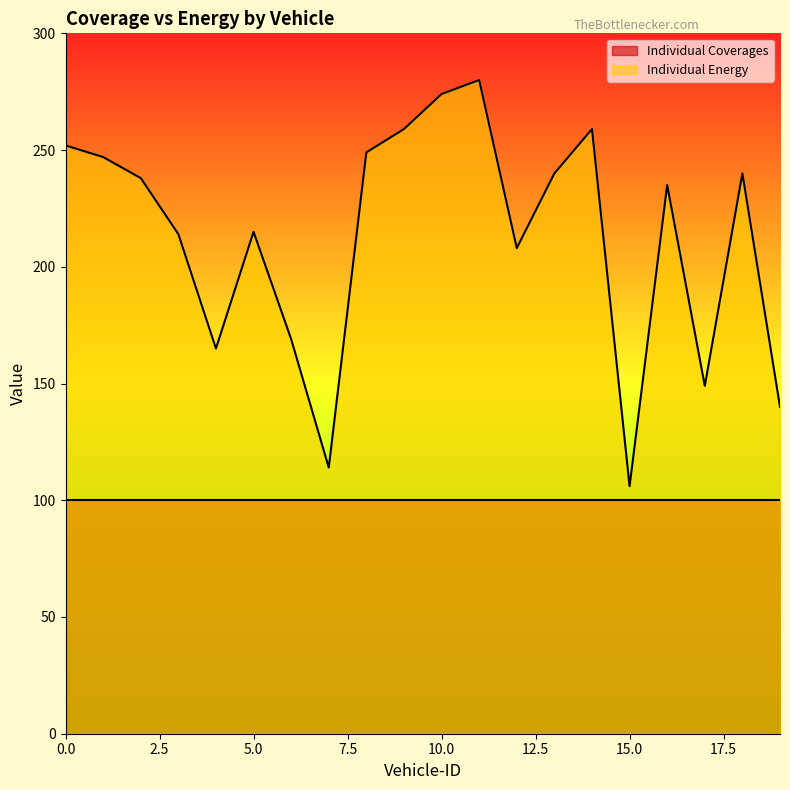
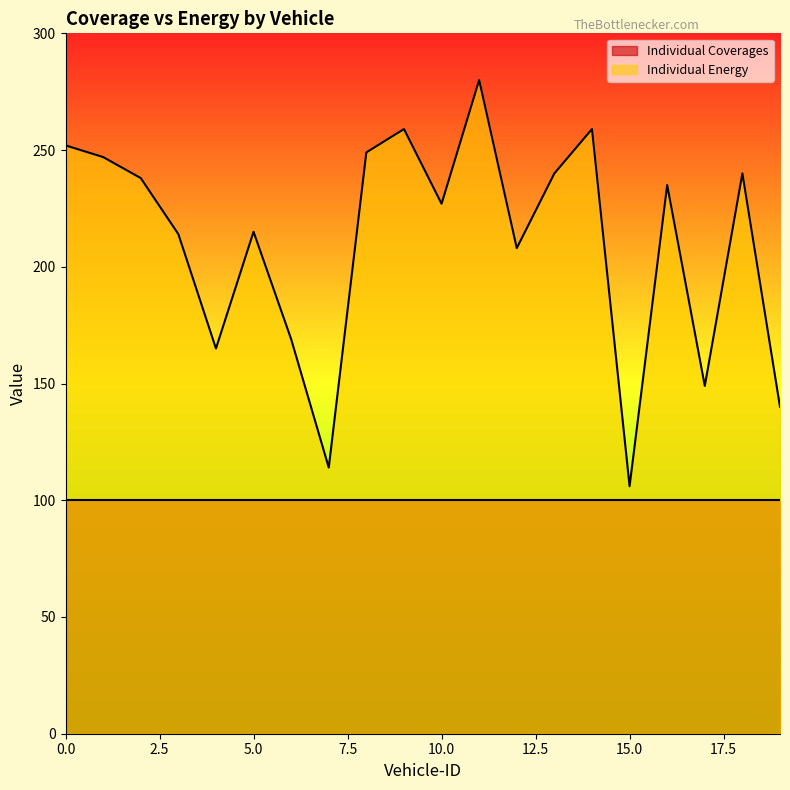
Individual Energy, 10.0: 274 -> 227
